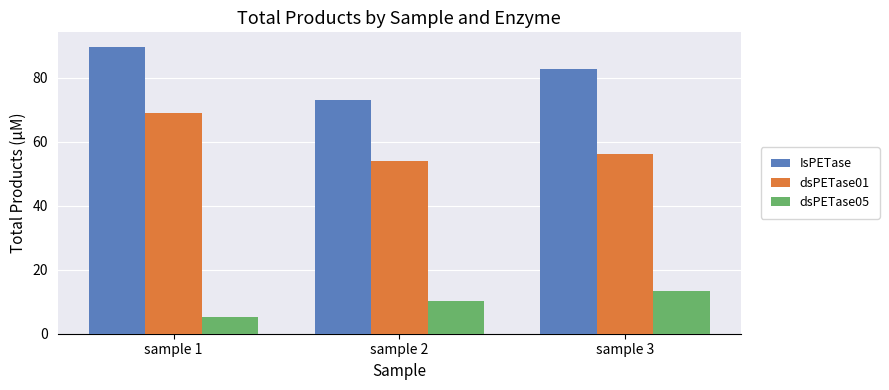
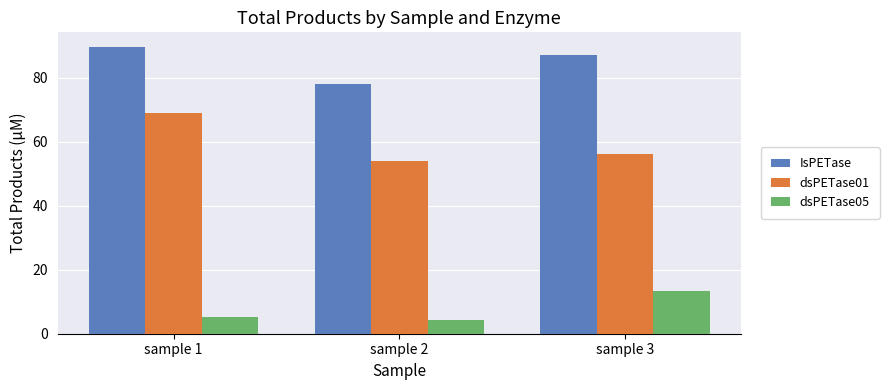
IsPETase, sample 2: 73 -> 78
dsPETase05, sample 2: 10 -> 4
IsPETase, sample 3: 83 -> 87
